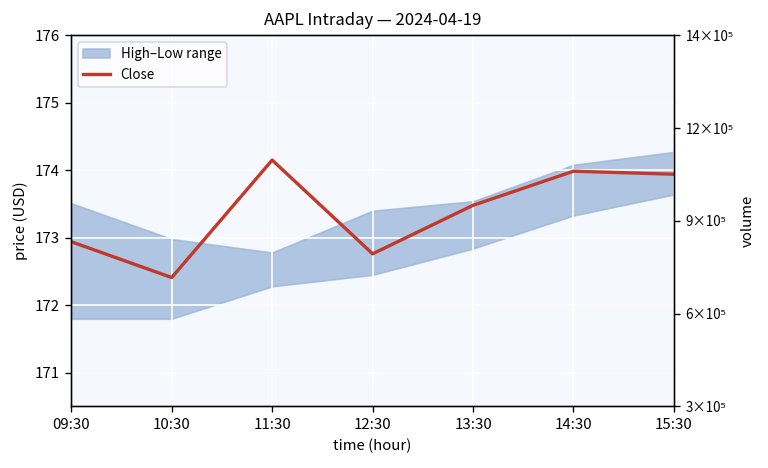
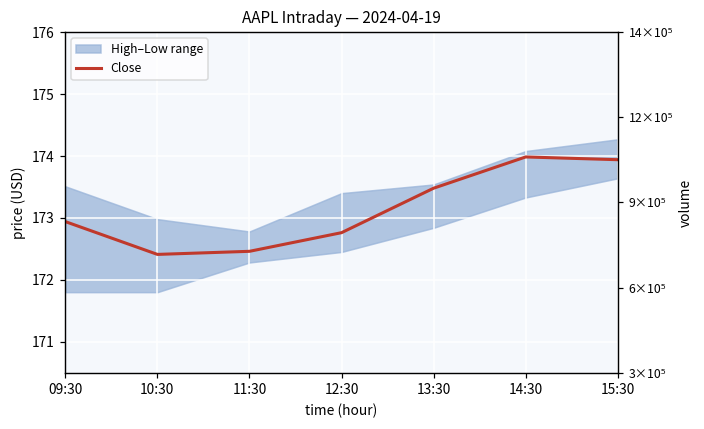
Close, 11:30: 174.2 -> 172.5
